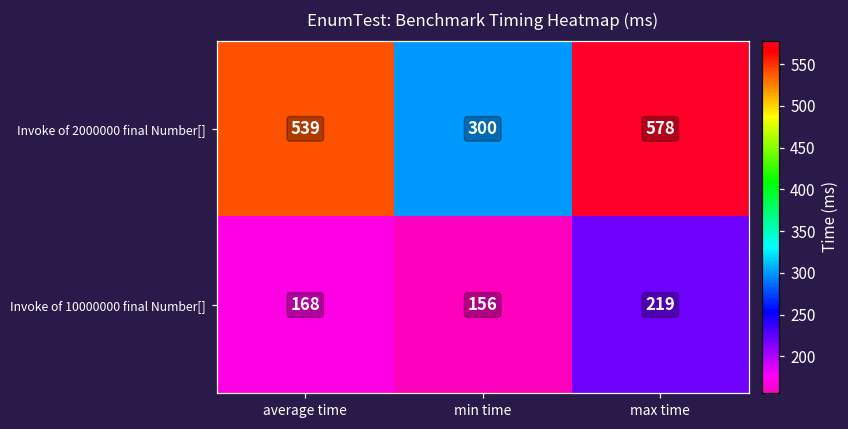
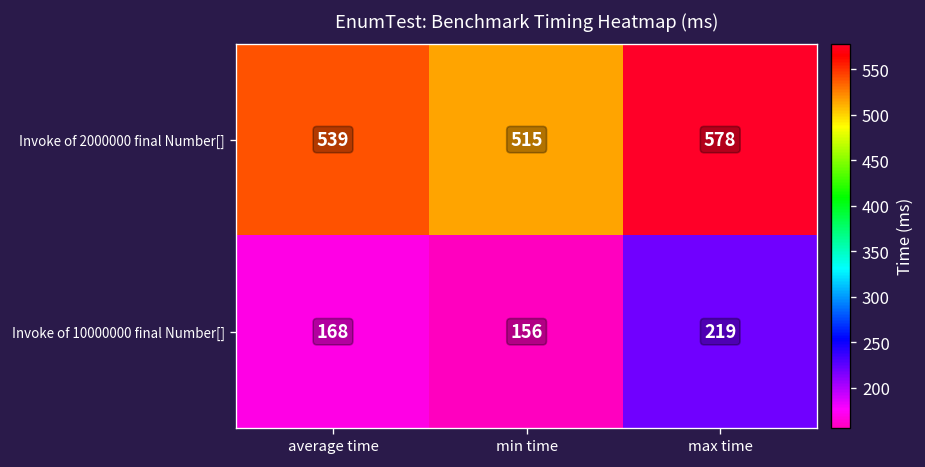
Invoke of 2000000 final Number[], min time: 300 -> 515
